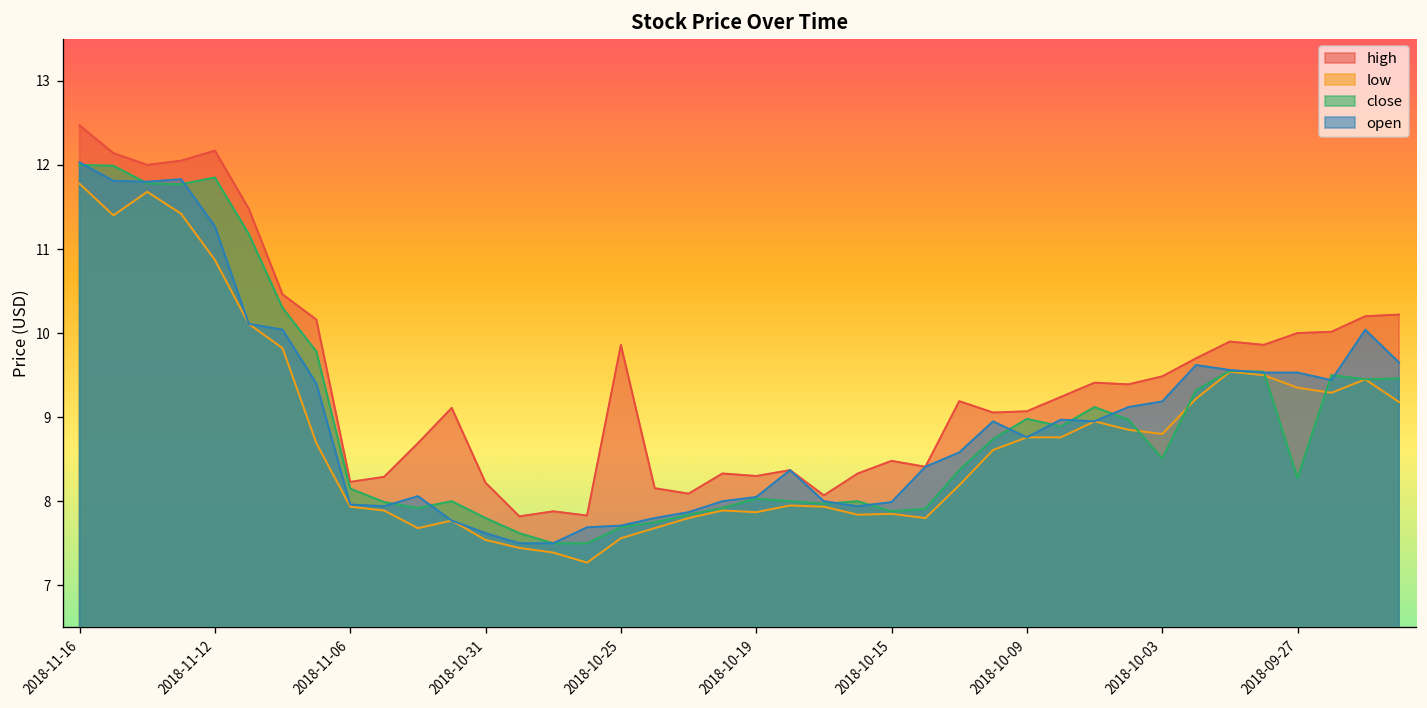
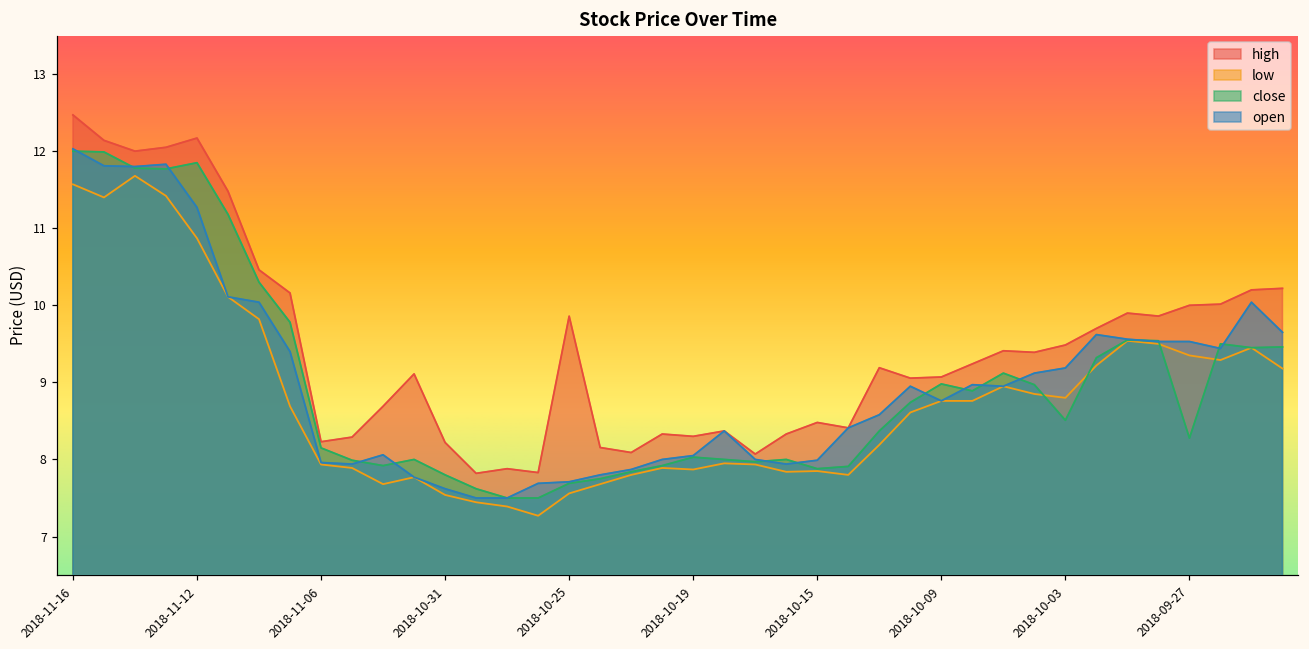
low, 2018-11-16: 11.8 -> 11.6
